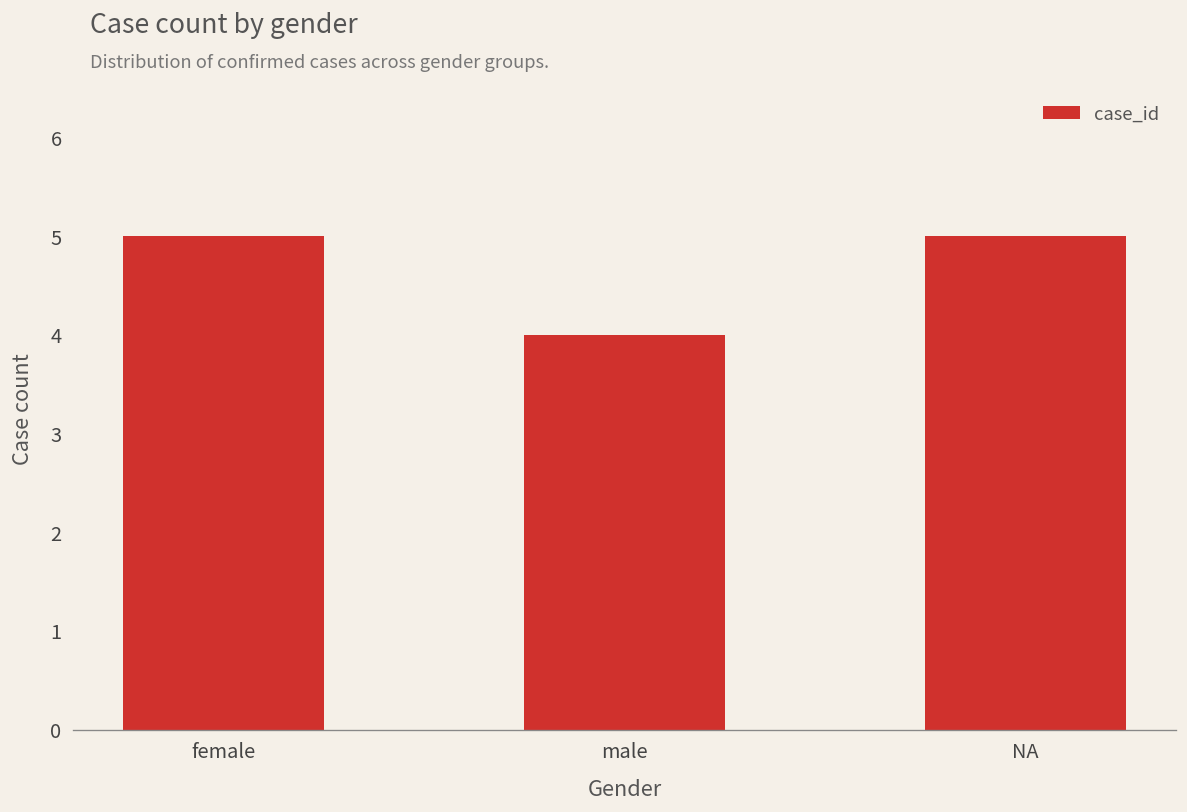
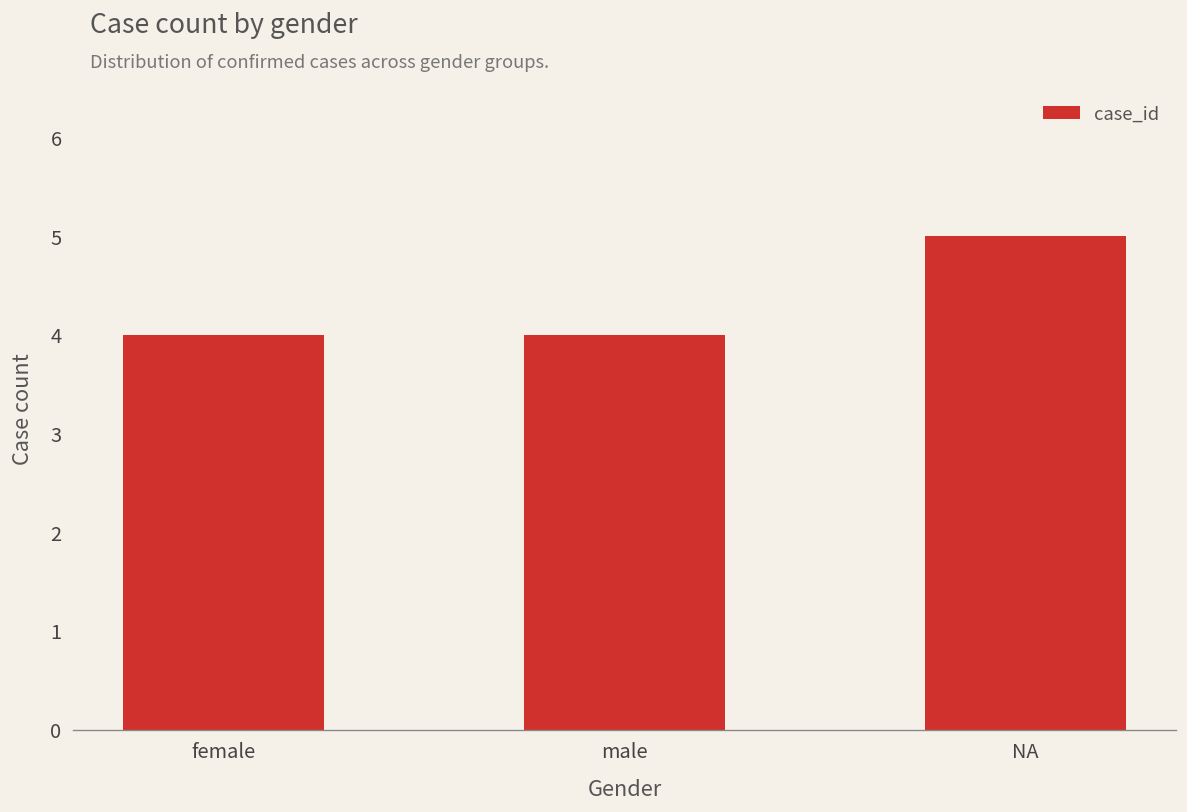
female: 5 -> 4
